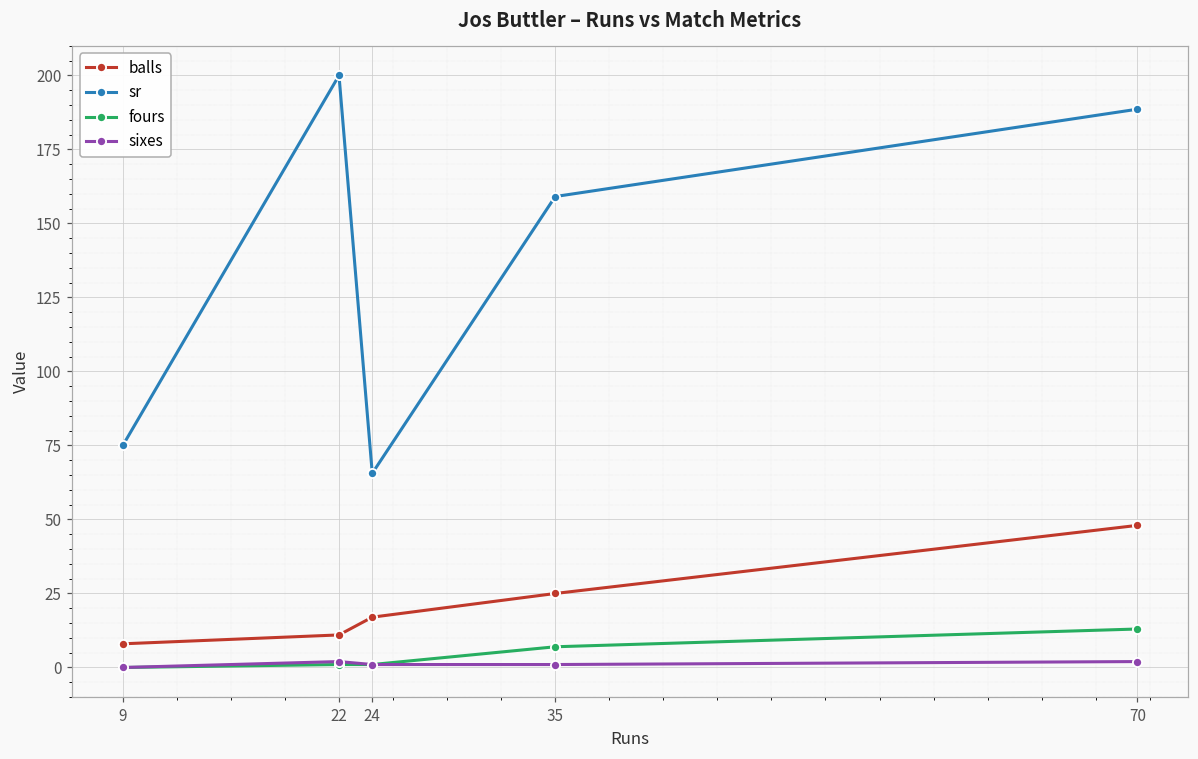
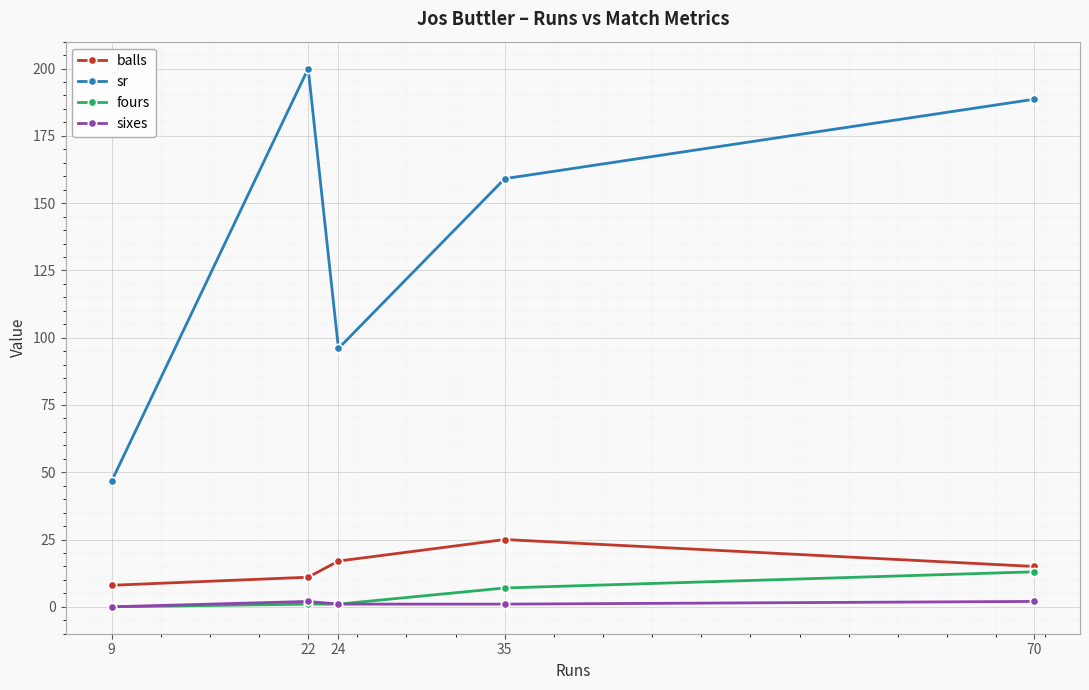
sr, 9: 75 -> 47
sr, 24: 66 -> 96
balls, 70: 48 -> 15
